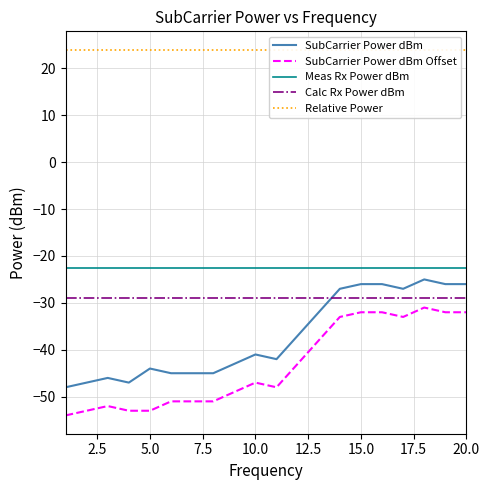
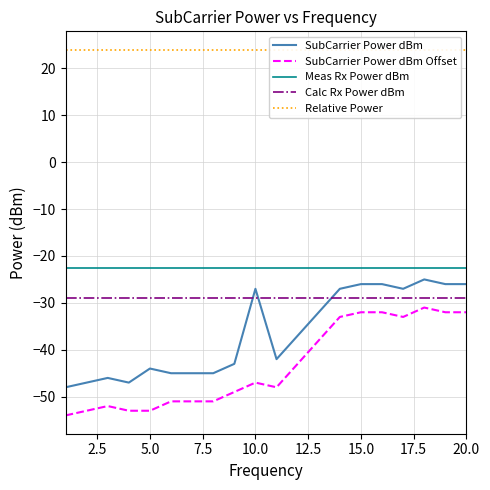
SubCarrier Power dBm, 10.0: -41 -> -27
